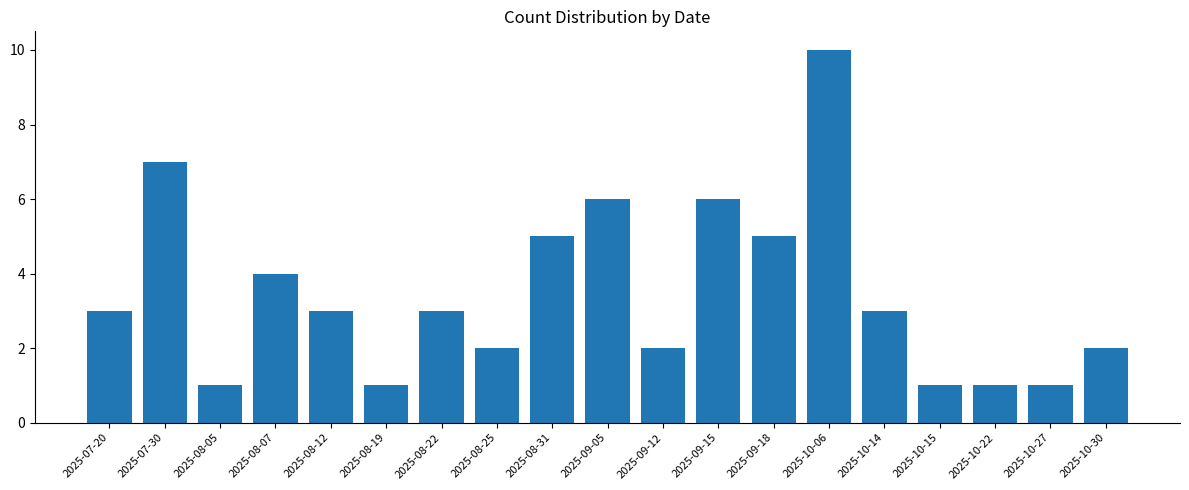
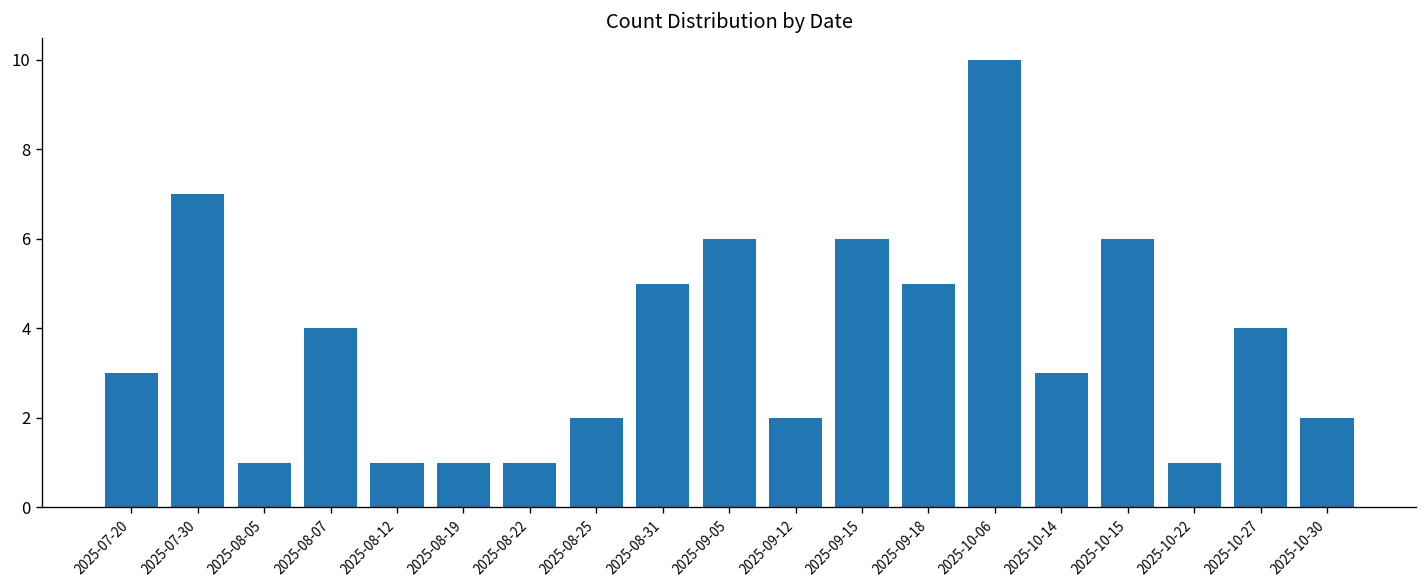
2025-08-12: 3 -> 1
2025-08-22: 3 -> 1
2025-10-15: 1 -> 6
2025-10-27: 1 -> 4
